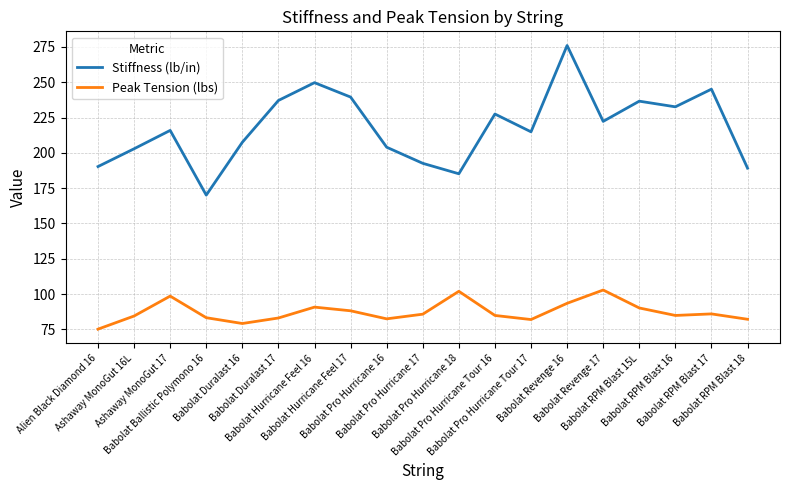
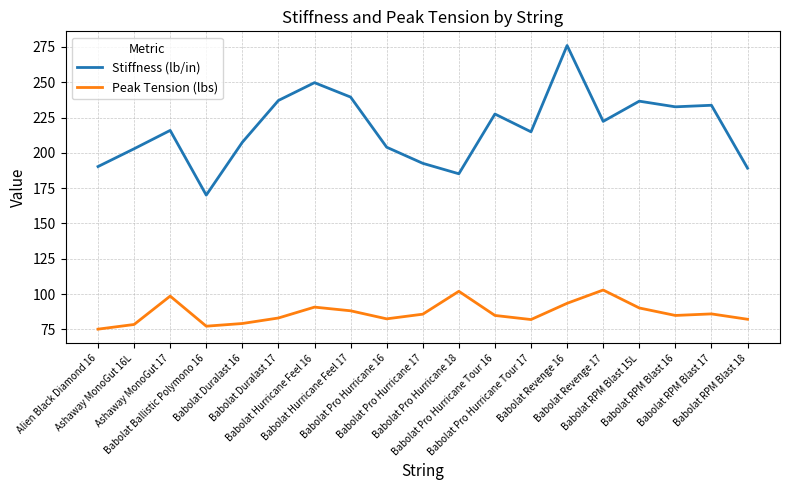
Peak Tension (lbs), Ashaway MonoGut 16L: 85 -> 79
Peak Tension (lbs), Babolat Ballistic Polymono 16: 83 -> 77
Stiffness (lb/in), Babolat RPM Blast 17: 245 -> 234
